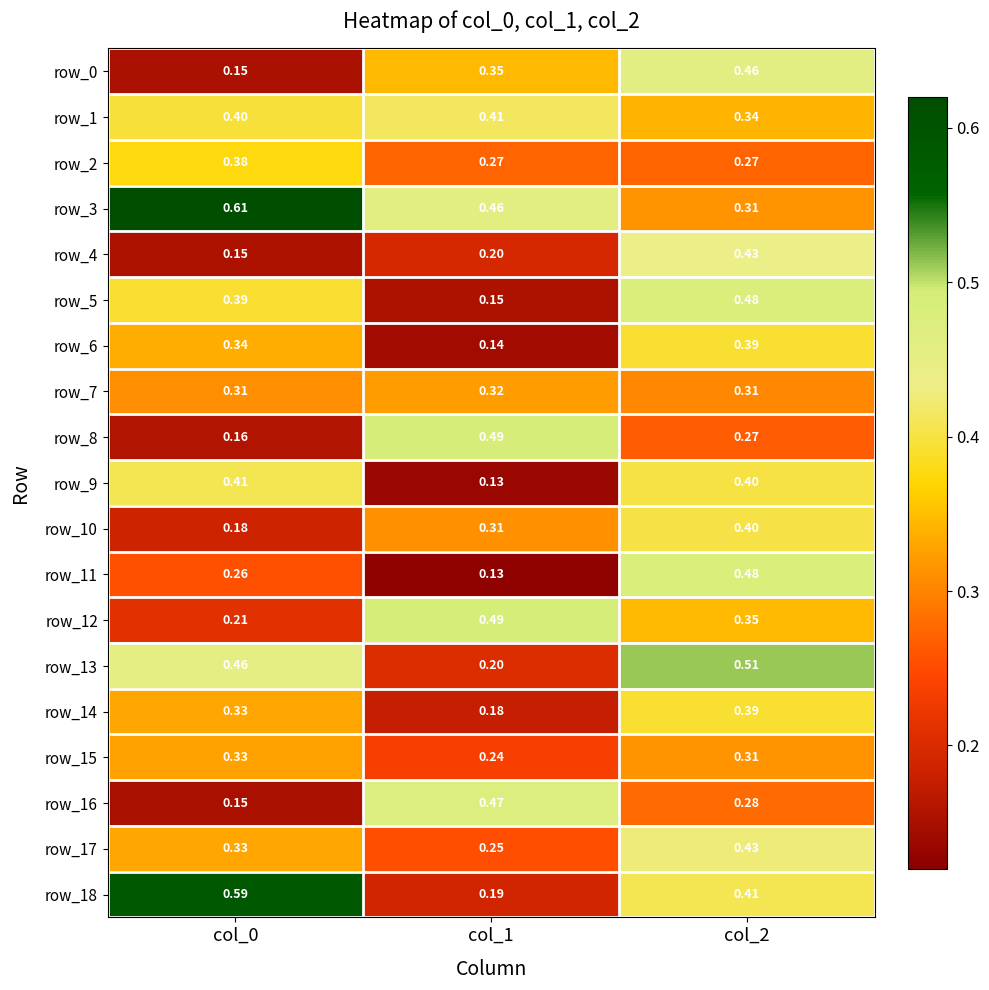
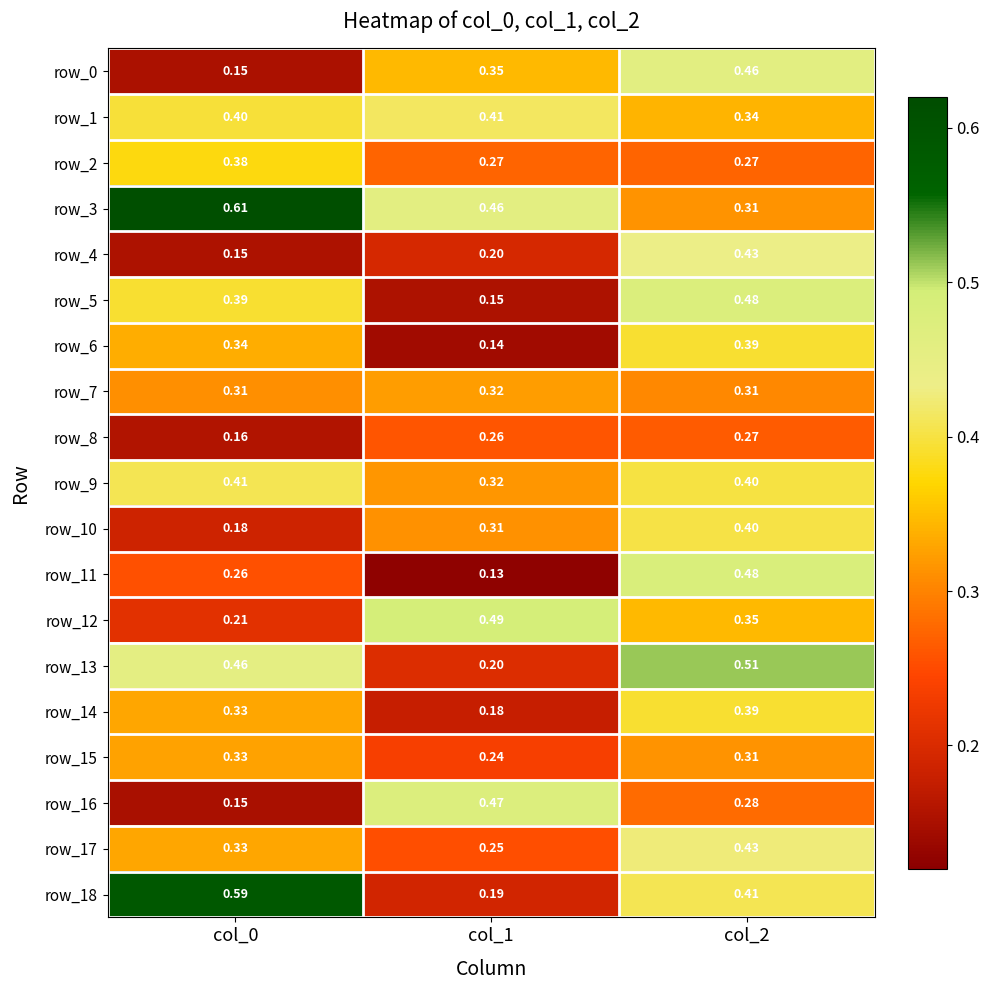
row_8, col_1: 0.49 -> 0.26
row_9, col_1: 0.13 -> 0.32
